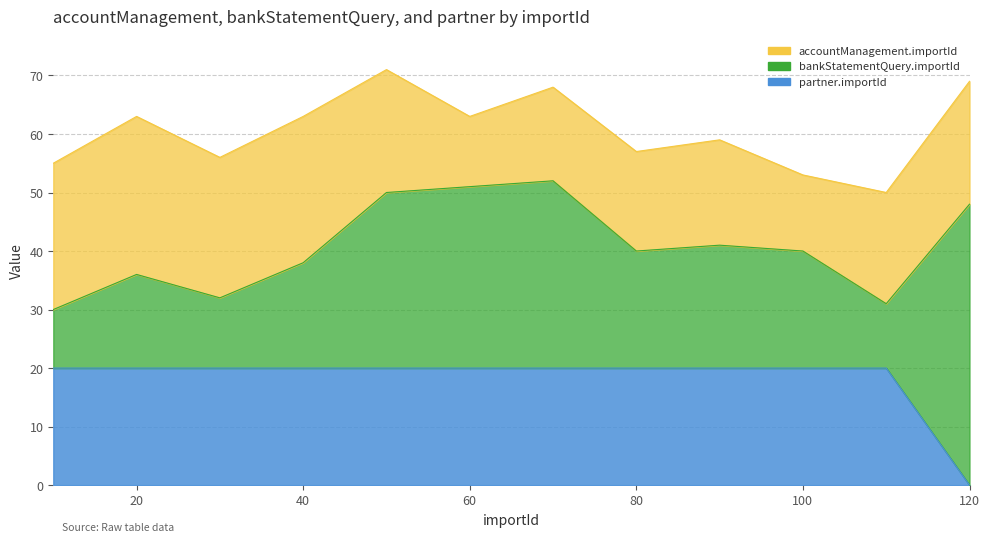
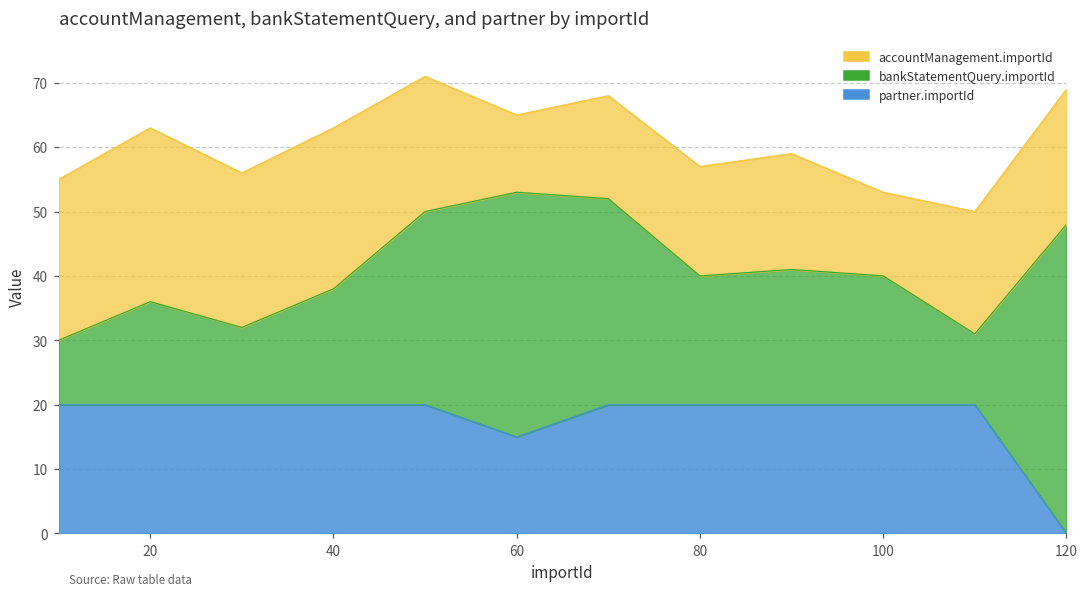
partner.importId, 60: 20 -> 15
bankStatementQuery.importId, 60: 31 -> 38
